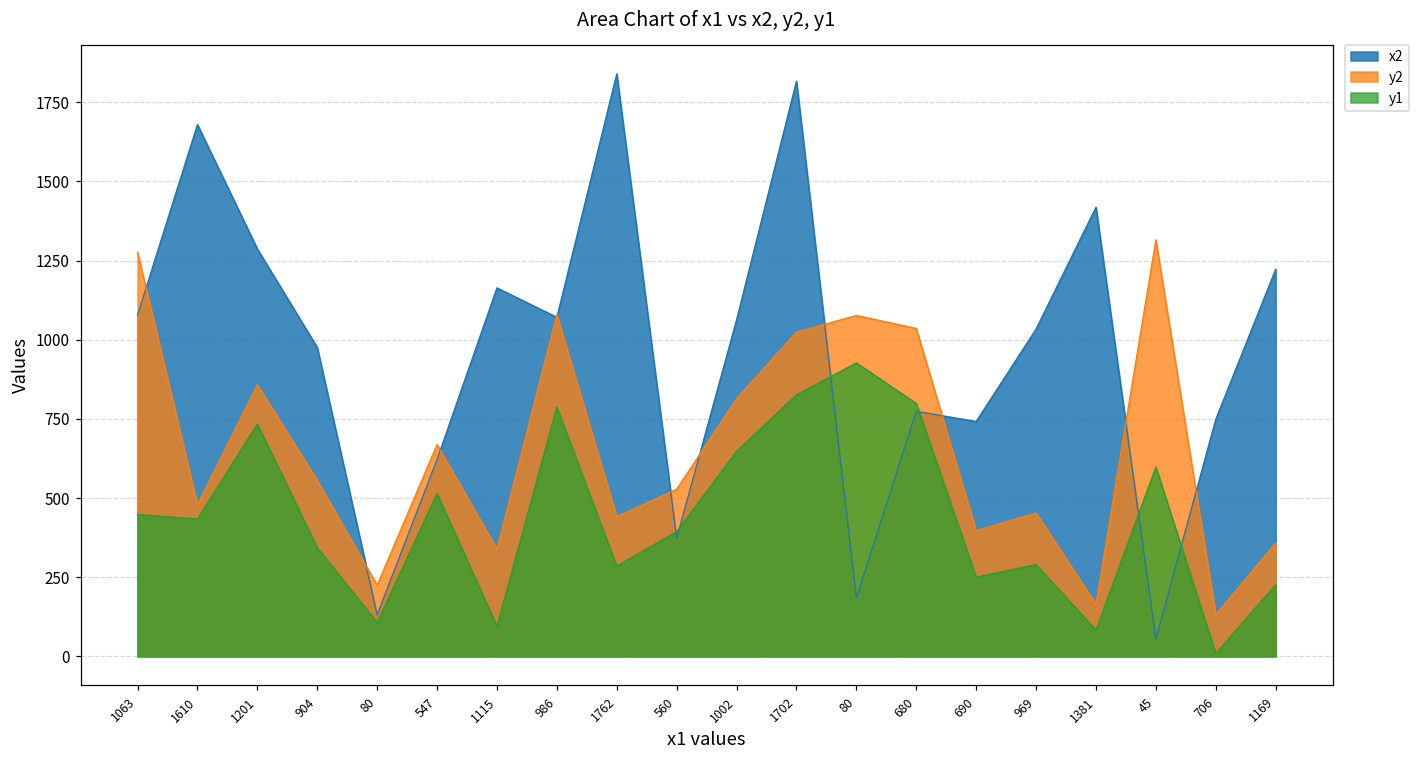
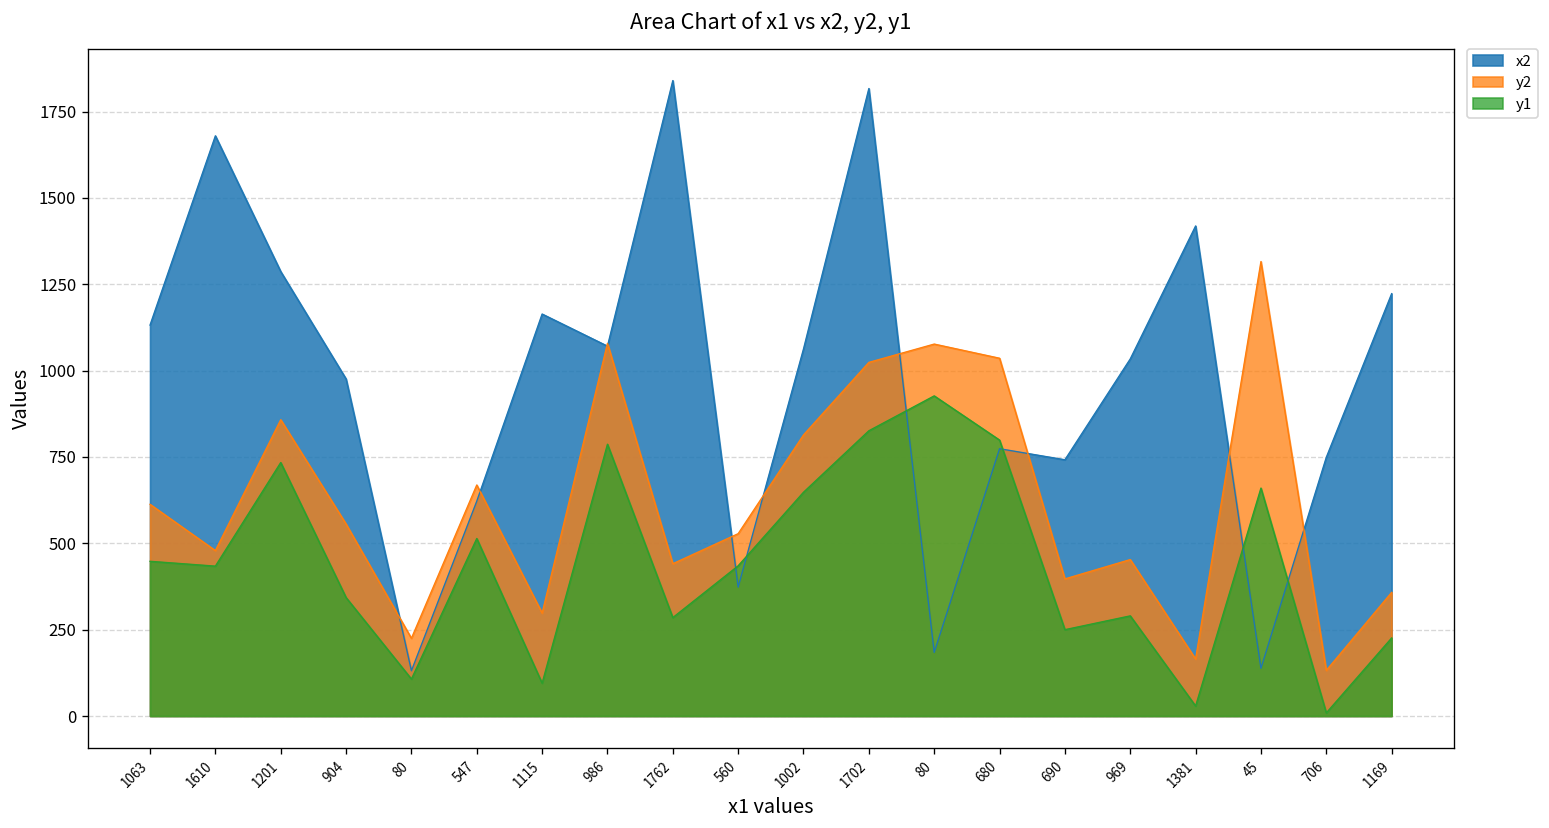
x2, 1063: 1080 -> 1130
y2, 1063: 1280 -> 610
y2, 1115: 340 -> 300
y1, 560: 390 -> 440
y1, 1381: 80 -> 30
x2, 45: 50 -> 140
y1, 45: 600 -> 660
